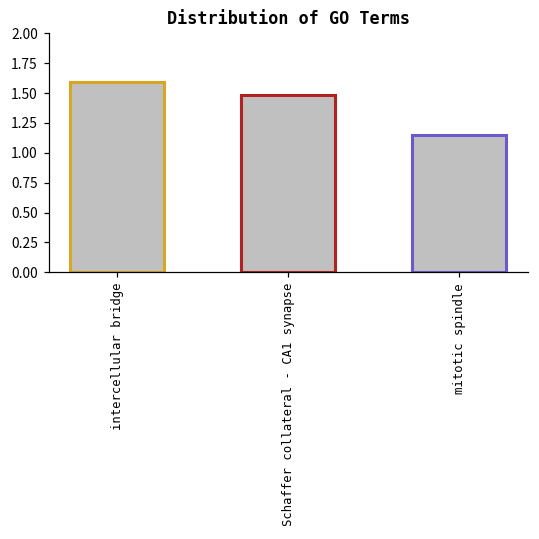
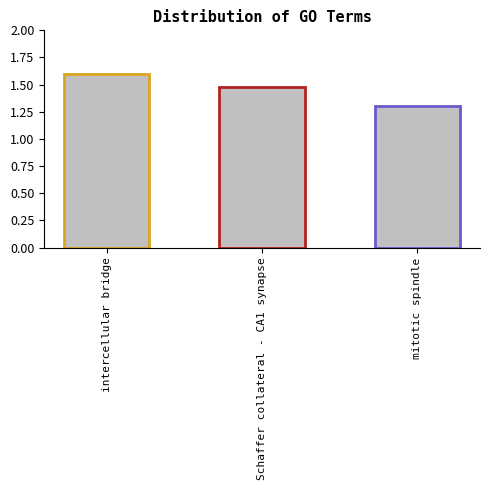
mitotic spindle: 1.15 -> 1.31
